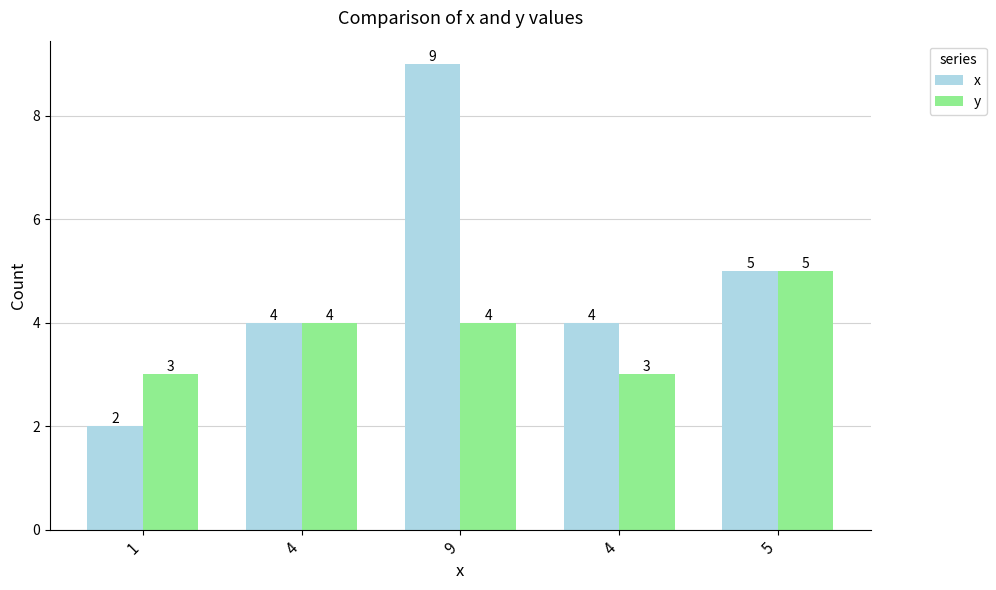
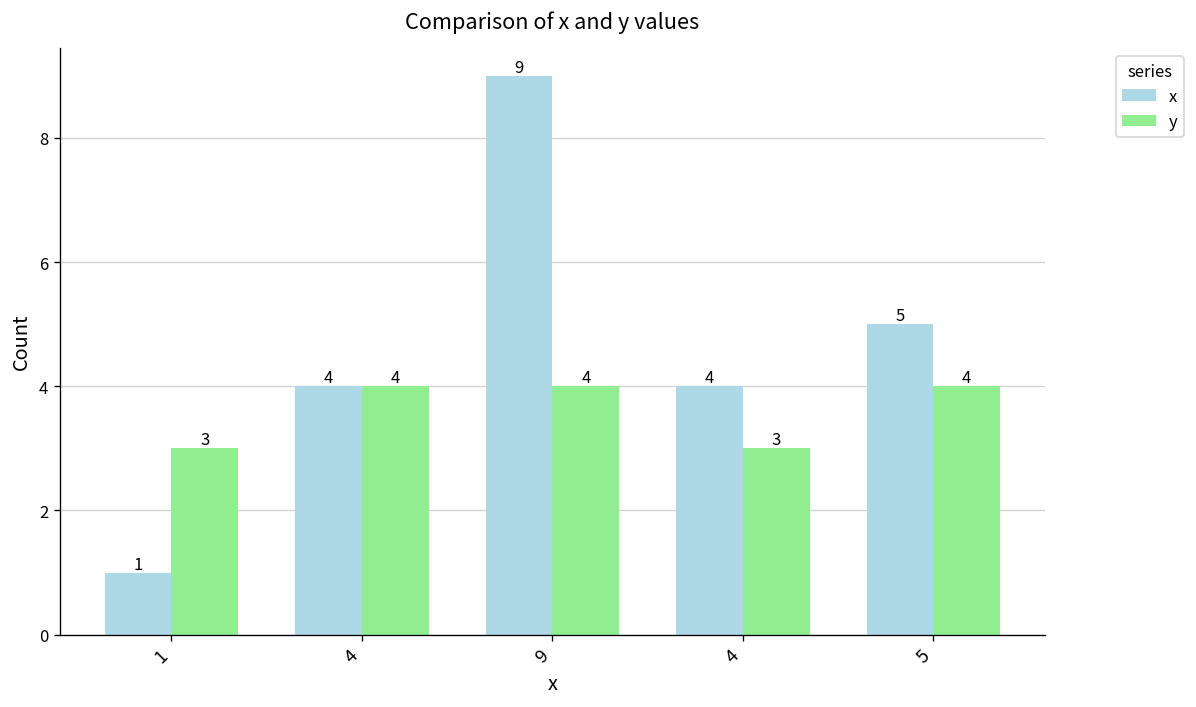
x, 1: 2 -> 1
y, 5: 5 -> 4
